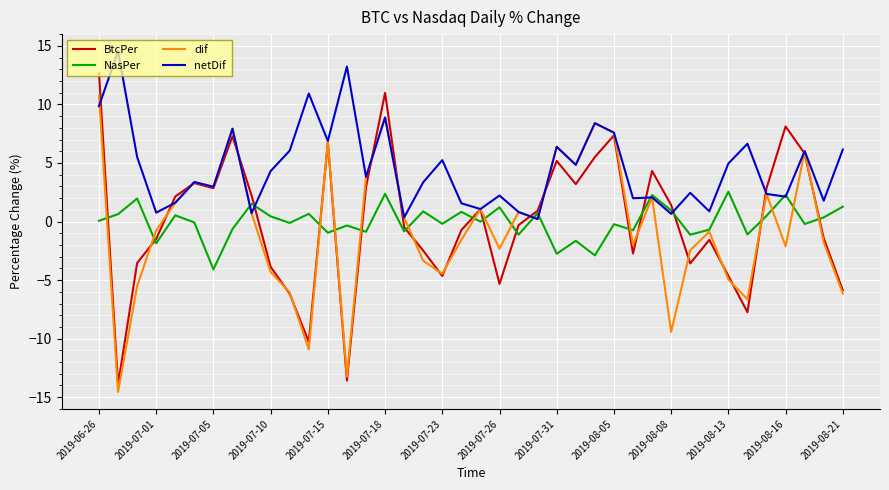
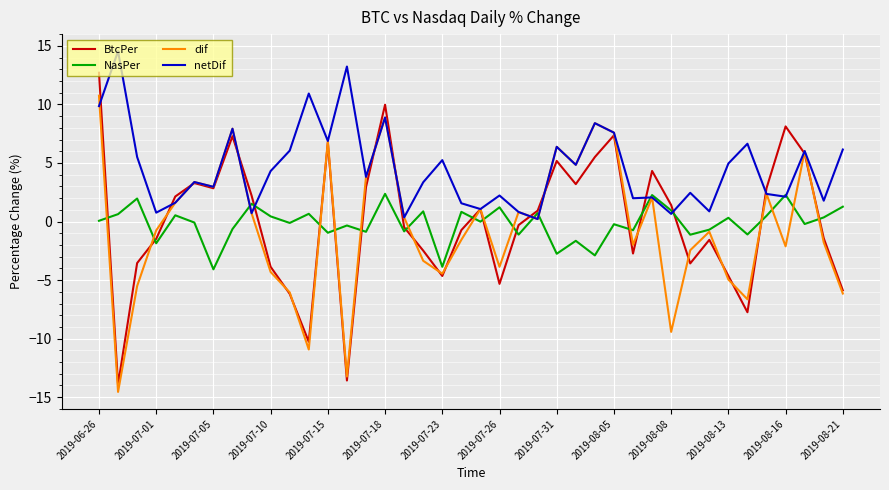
BtcPer, 2019-07-18: 11.0 -> 10.0
NasPer, 2019-07-23: -0.2 -> -3.9
dif, 2019-07-26: -2.3 -> -3.9
NasPer, 2019-08-13: 2.5 -> 0.3
